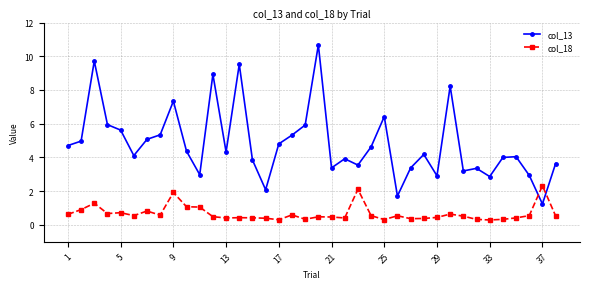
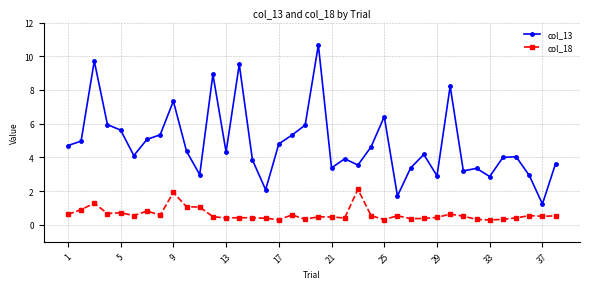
col_18, 37: 2.3 -> 0.5
